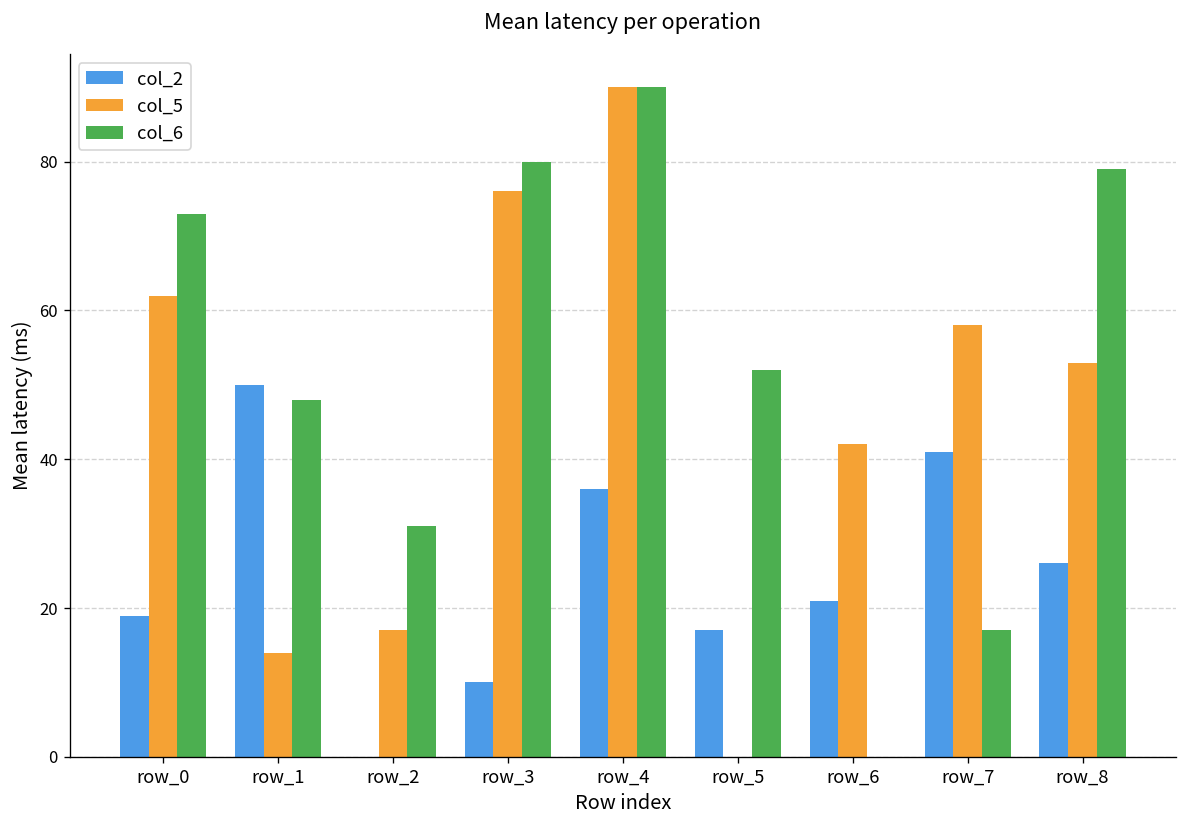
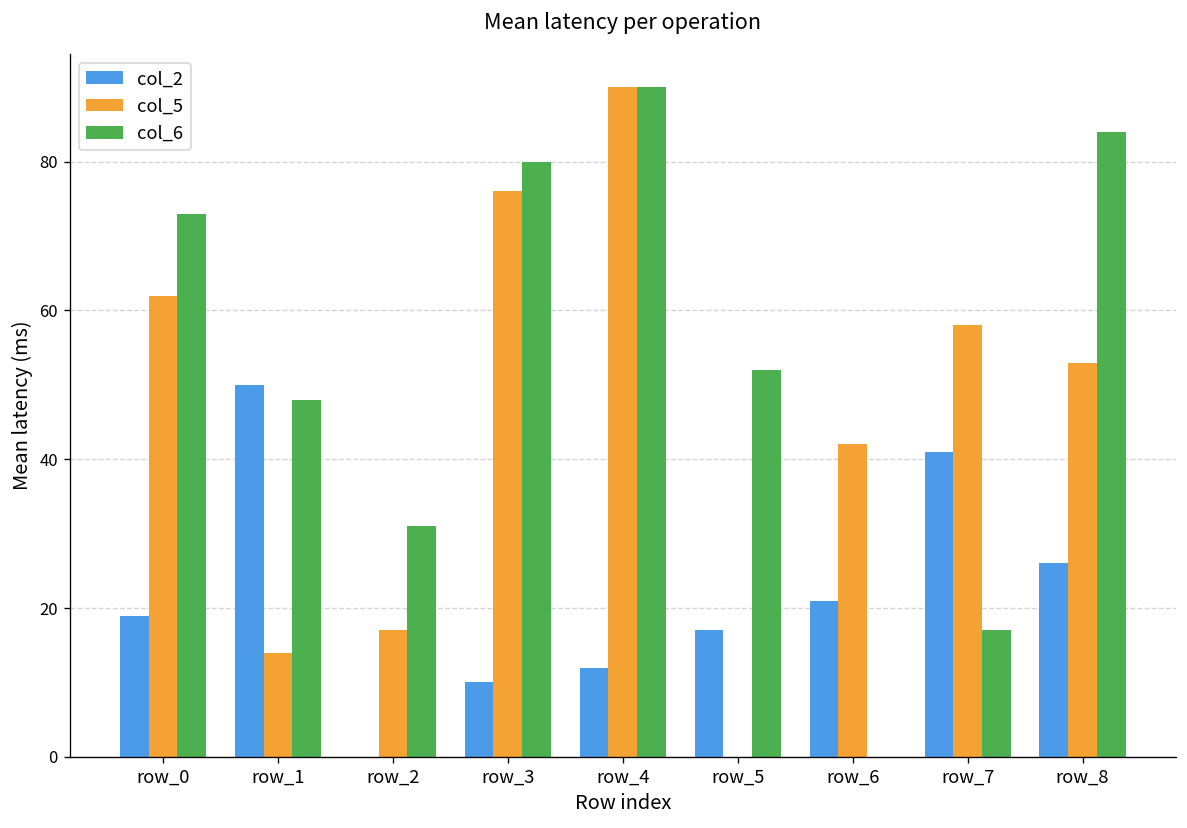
col_2, row_4: 36 -> 12
col_6, row_8: 79 -> 84
